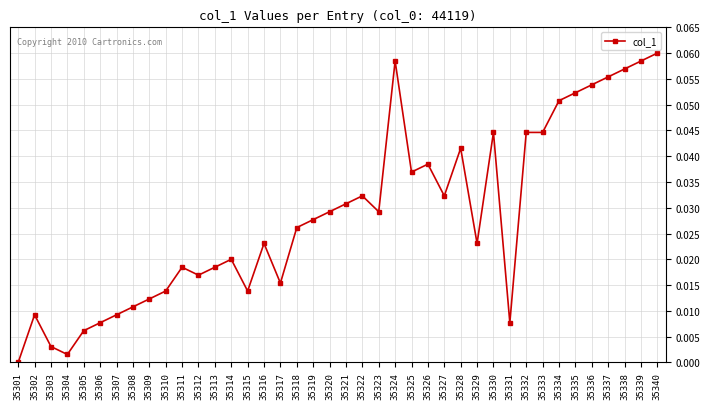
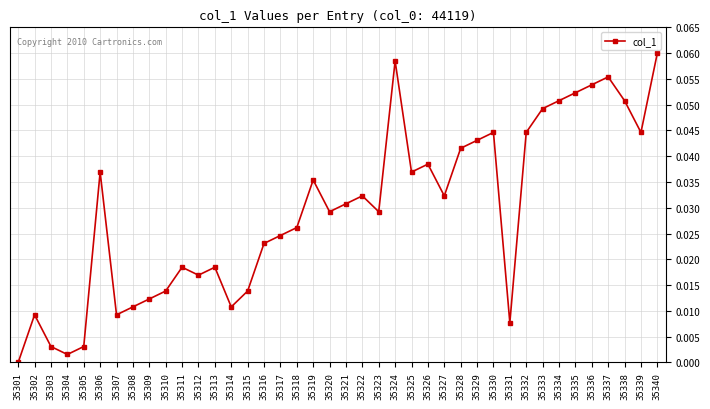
35305: 0.006 -> 0.003
35306: 0.008 -> 0.037
35314: 0.020 -> 0.011
35317: 0.015 -> 0.025
35319: 0.028 -> 0.035
35329: 0.023 -> 0.043
35333: 0.045 -> 0.049
35338: 0.057 -> 0.051
35339: 0.058 -> 0.045
